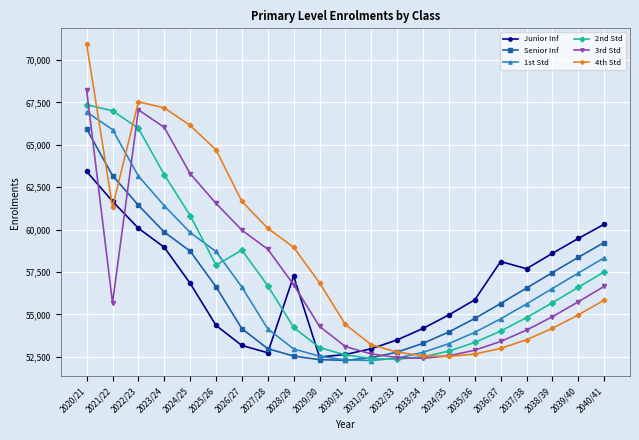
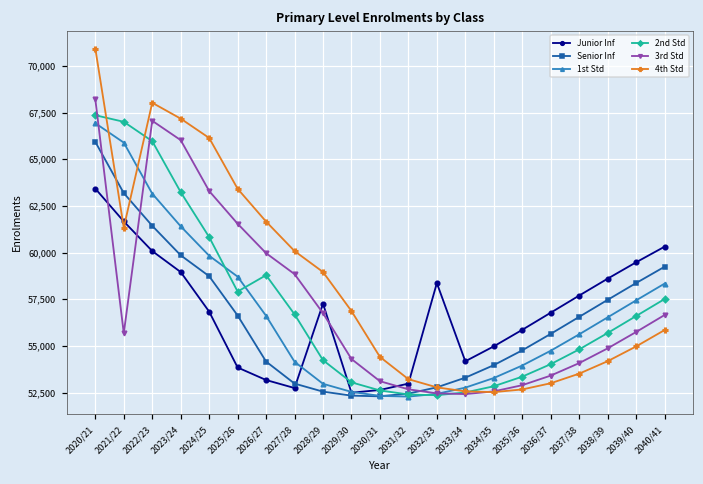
4th Std, 2022/23: 67,500 -> 68,000
Junior Inf, 2025/26: 54,400 -> 53,800
4th Std, 2025/26: 64,700 -> 63,400
Junior Inf, 2032/33: 53,500 -> 58,400
Junior Inf, 2036/37: 58,100 -> 56,800
